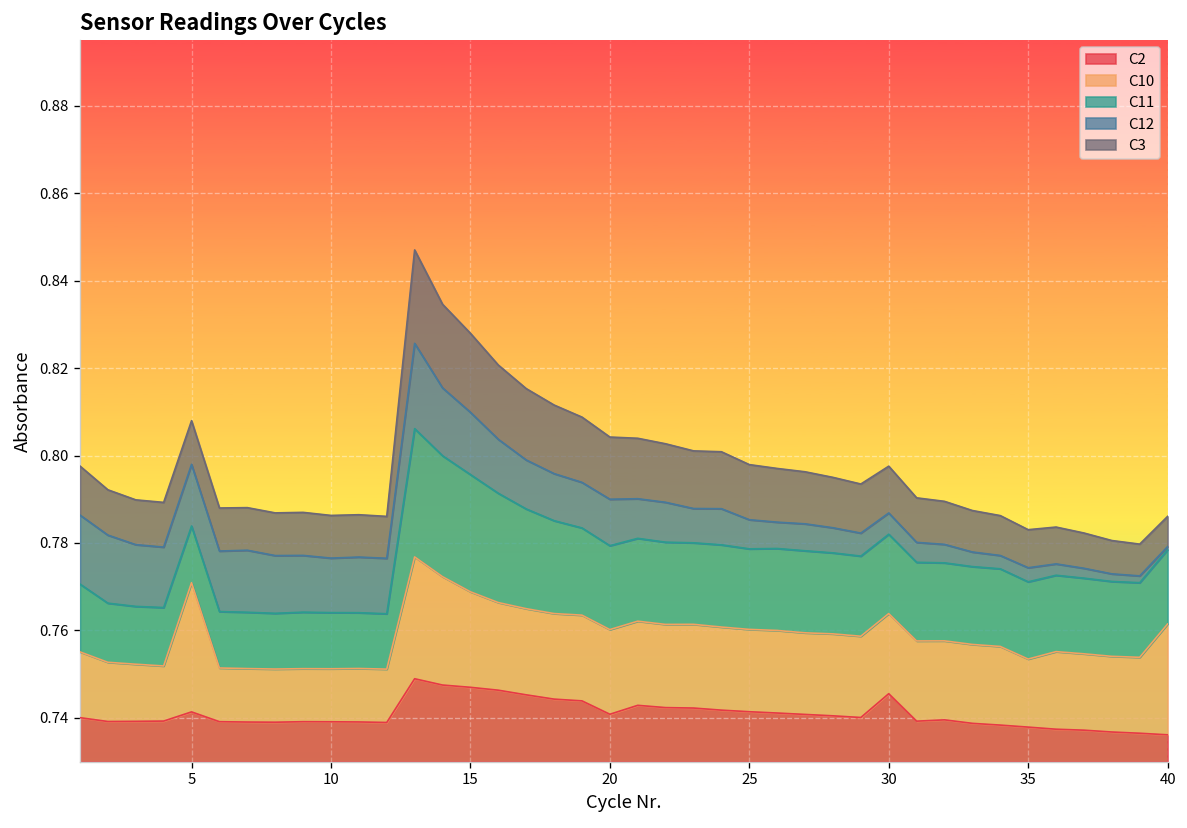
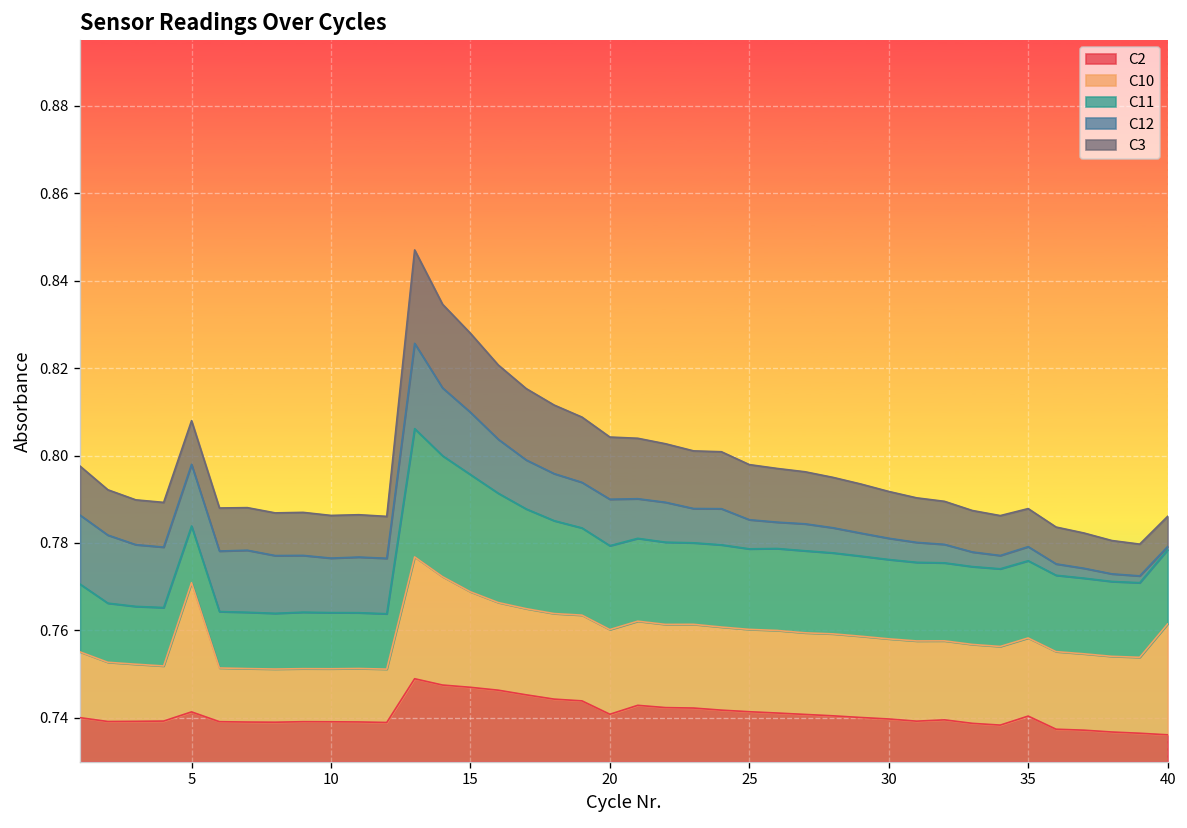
C2, 30: 0.746 -> 0.740
C2, 35: 0.738 -> 0.740
C10, 35: 0.016 -> 0.018
